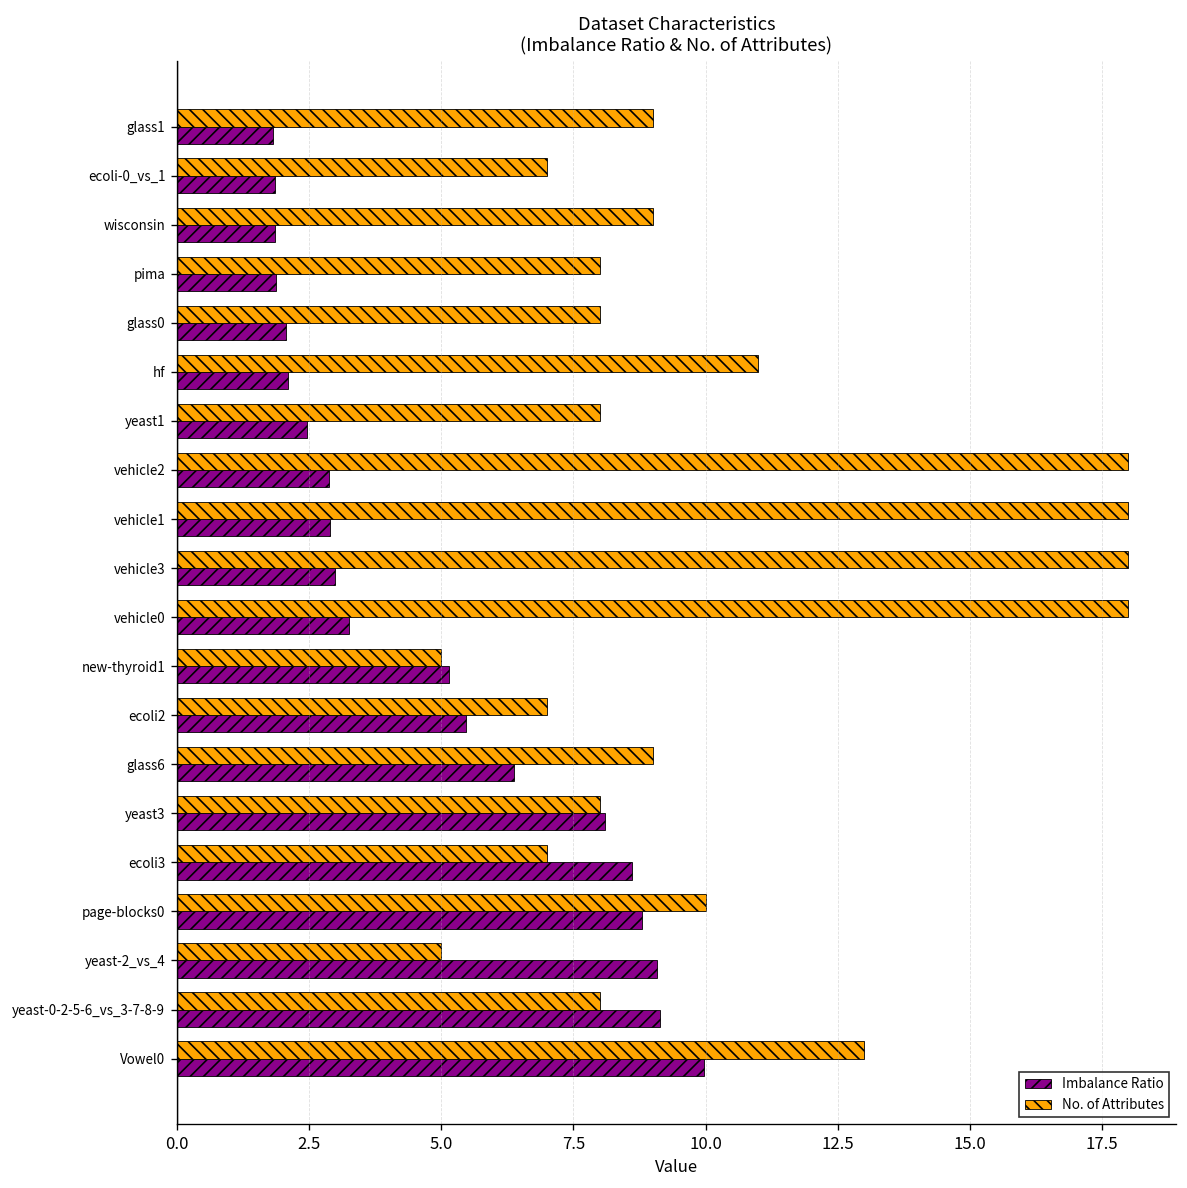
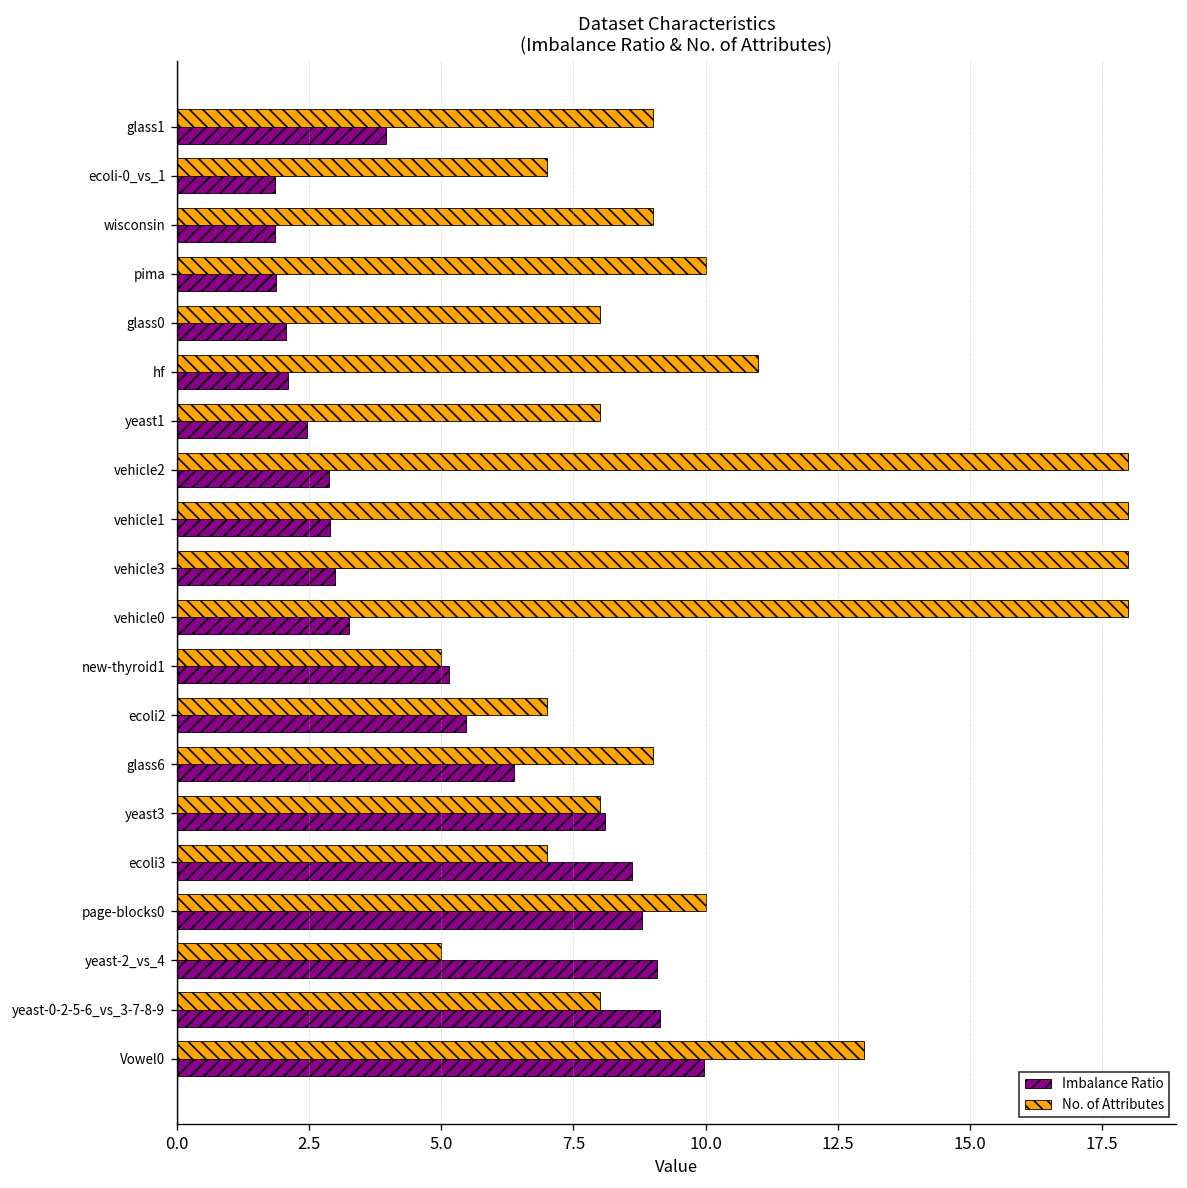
Imbalance Ratio, glass1: 1.8 -> 4.0
No. of Attributes, pima: 8 -> 10
